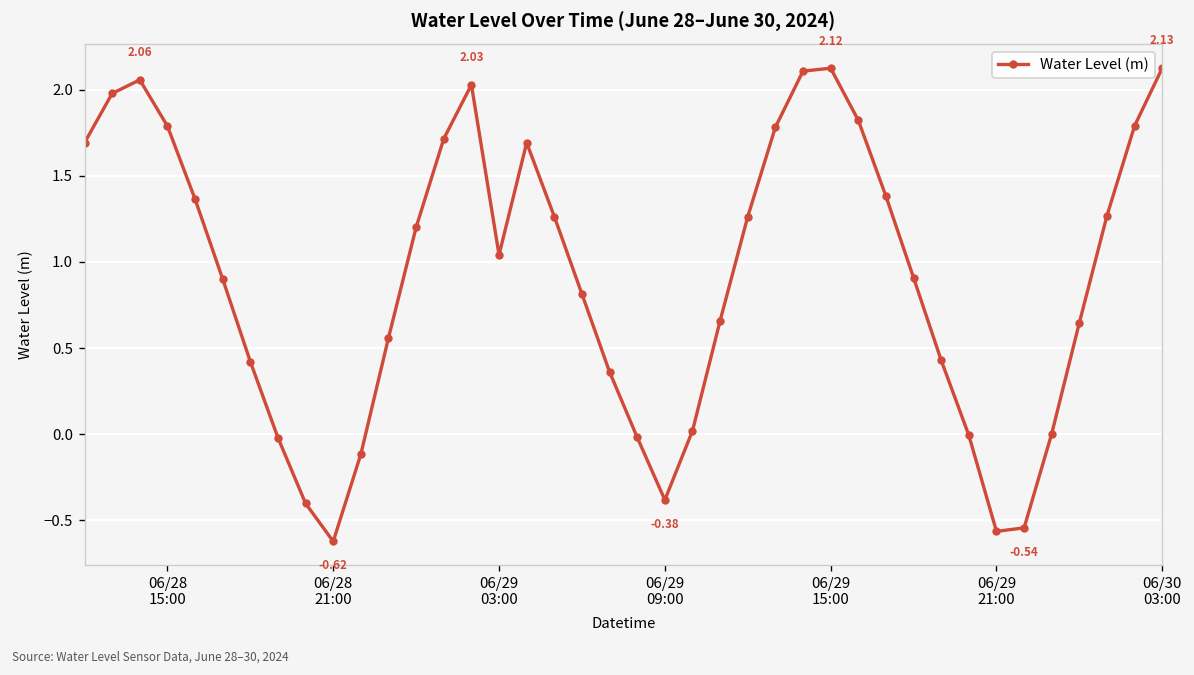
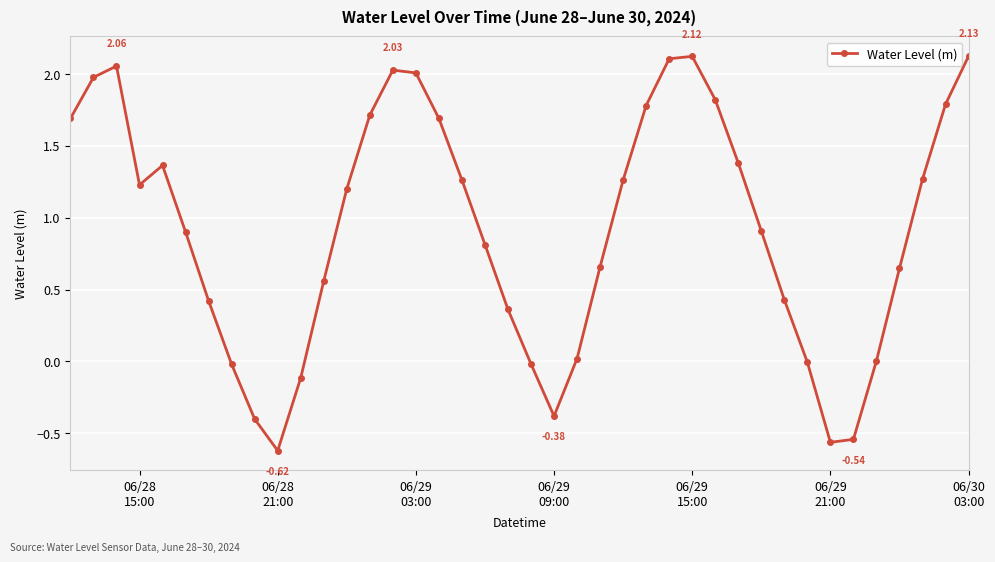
06/28 15:00: 1.79 -> 1.23
06/29 03:00: 1.04 -> 2.01
